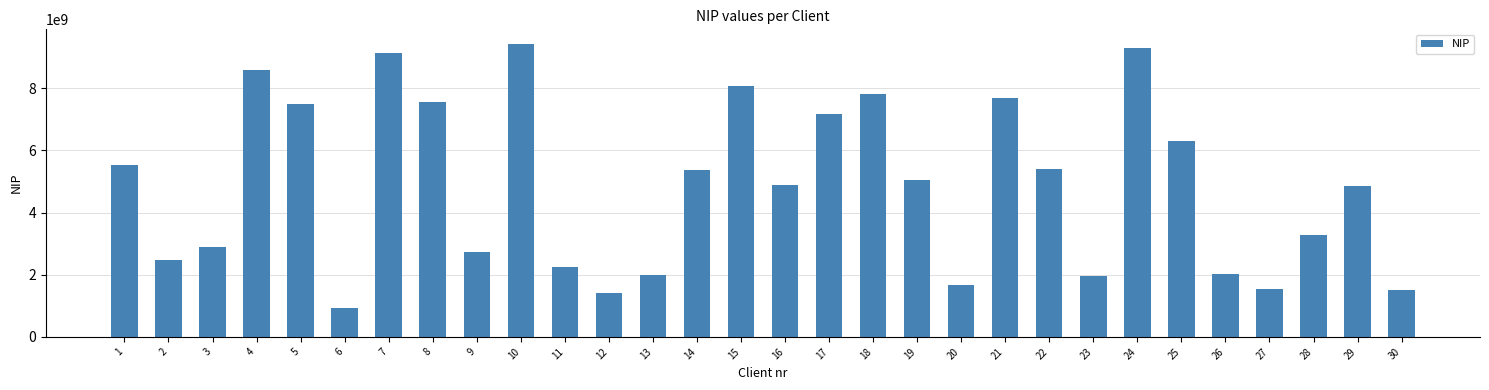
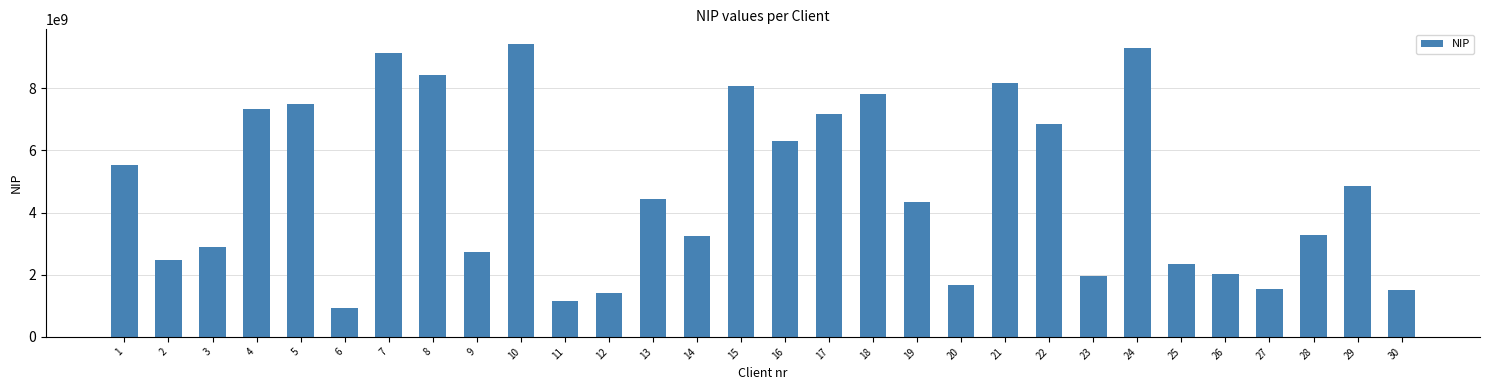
4: 8600000000 -> 7300000000
8: 7600000000 -> 8400000000
11: 2200000000 -> 1100000000
13: 2000000000 -> 4400000000
14: 5400000000 -> 3300000000
16: 4900000000 -> 6300000000
19: 5000000000 -> 4400000000
21: 7700000000 -> 8200000000
22: 5400000000 -> 6800000000
25: 6300000000 -> 2400000000
